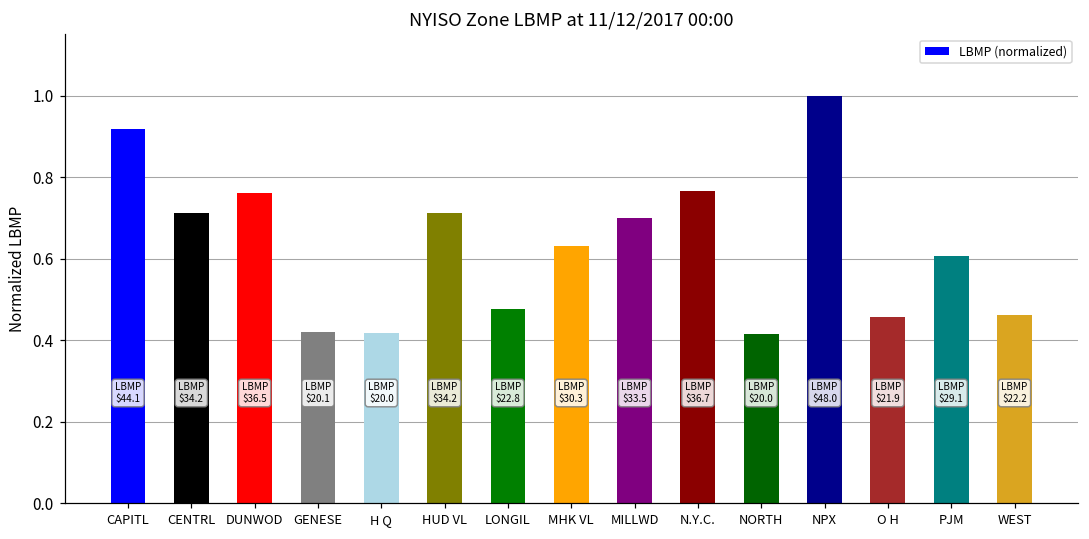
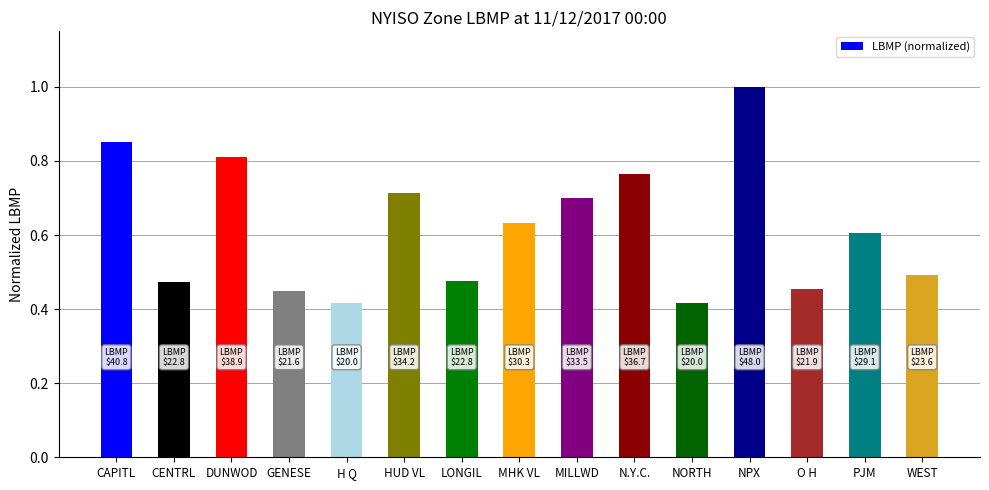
CAPITL: $44.1 -> $40.8
CENTRL: $34.2 -> $22.8
DUNWOD: $36.5 -> $38.9
GENESE: $20.1 -> $21.6
WEST: $22.2 -> $23.6
